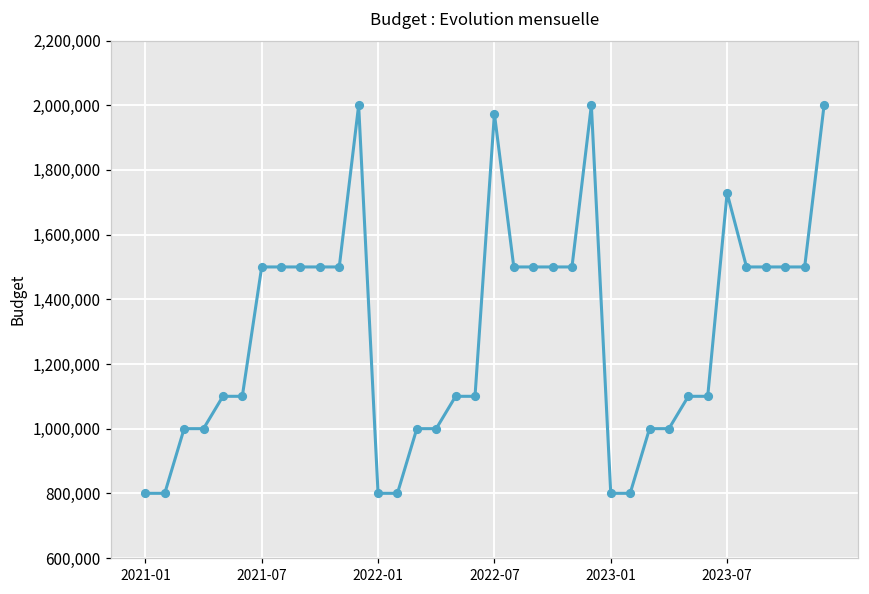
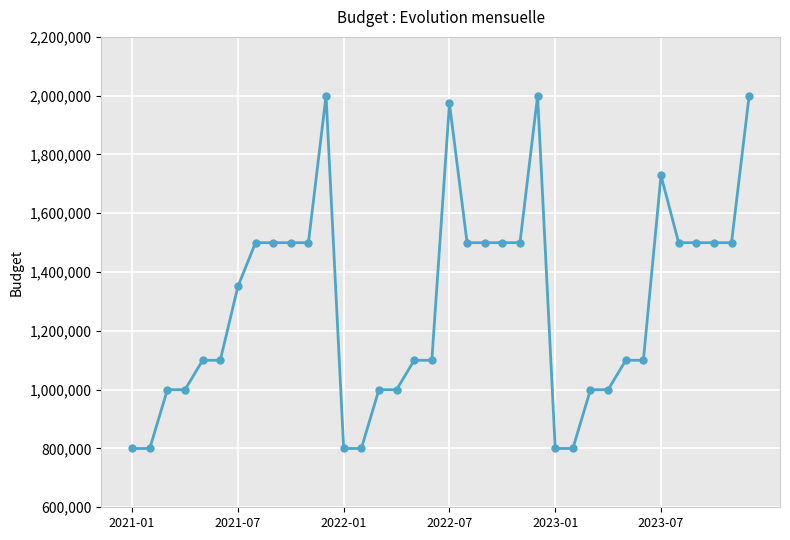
2021-07: 1,500,000 -> 1,350,000
